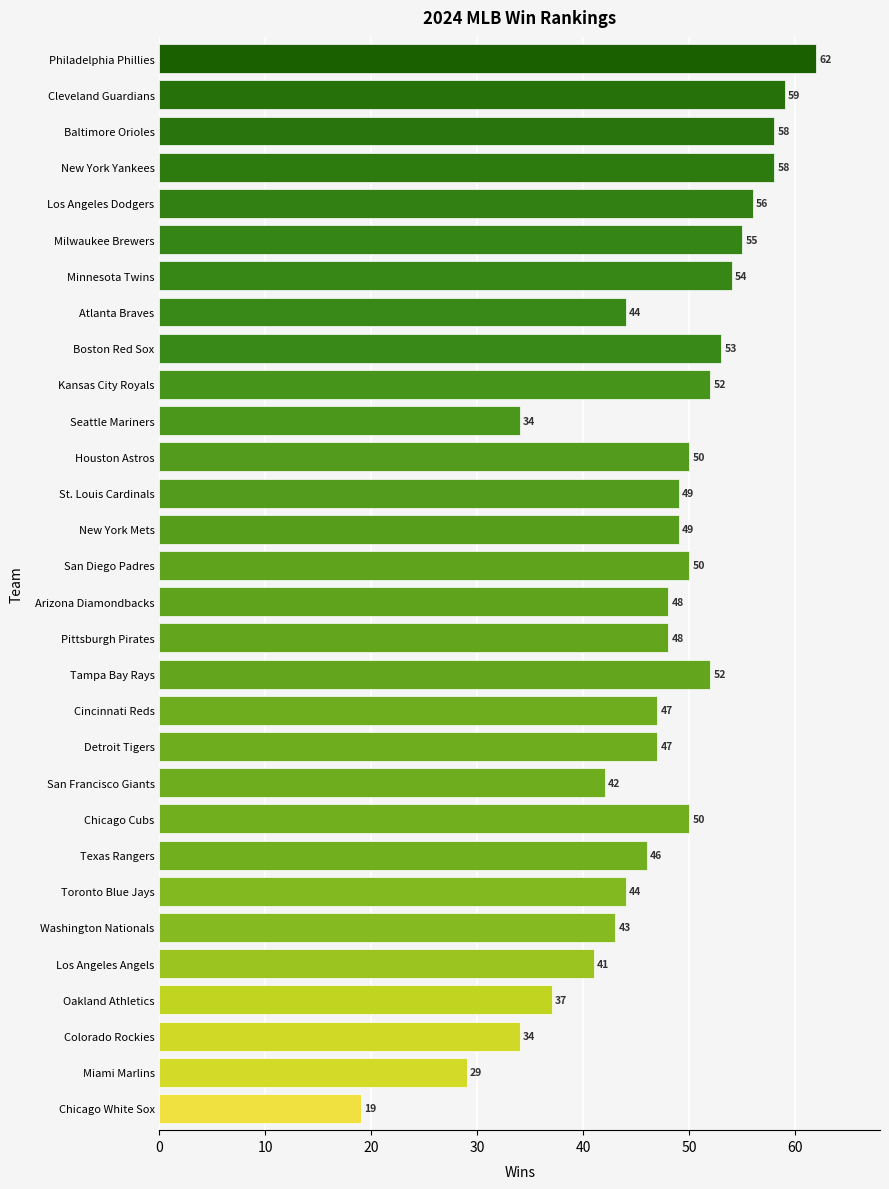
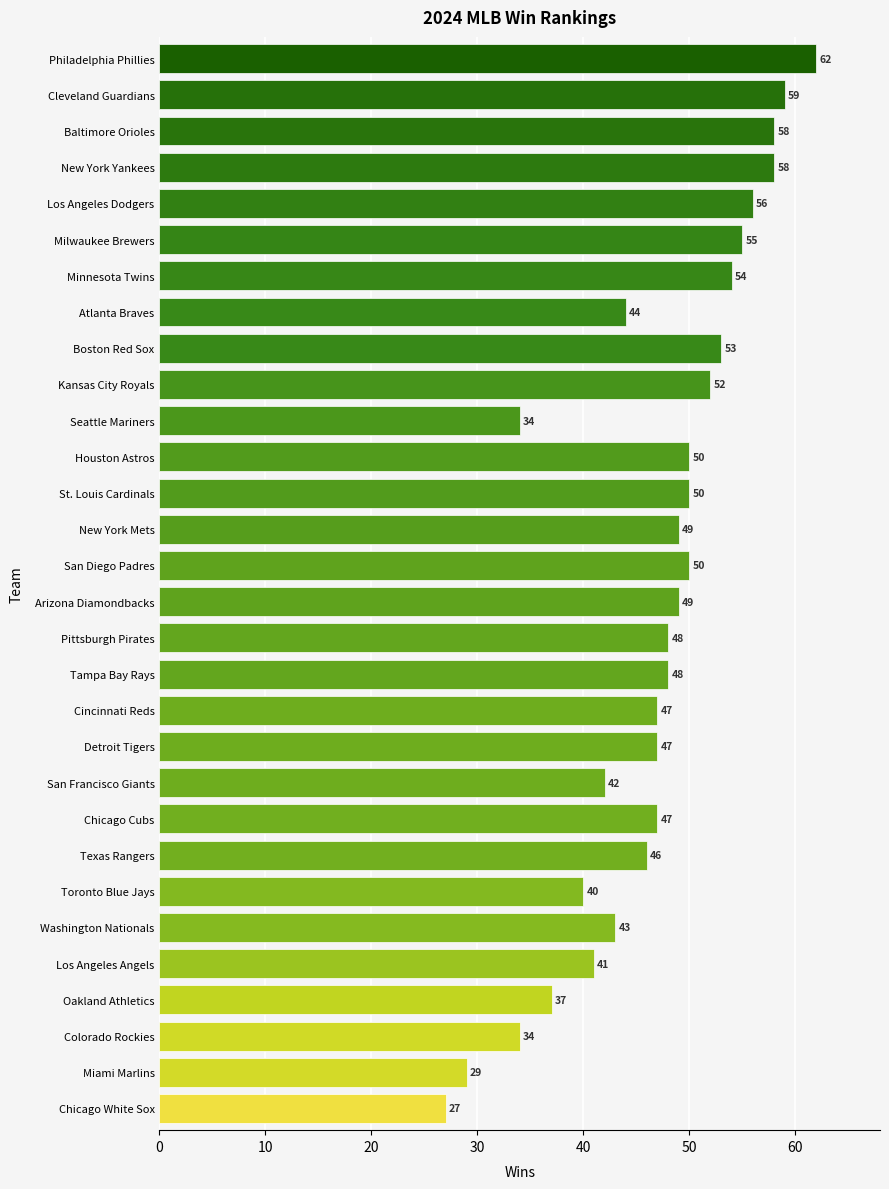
St. Louis Cardinals: 49 -> 50
Arizona Diamondbacks: 48 -> 49
Tampa Bay Rays: 52 -> 48
Chicago Cubs: 50 -> 47
Toronto Blue Jays: 44 -> 40
Chicago White Sox: 19 -> 27
